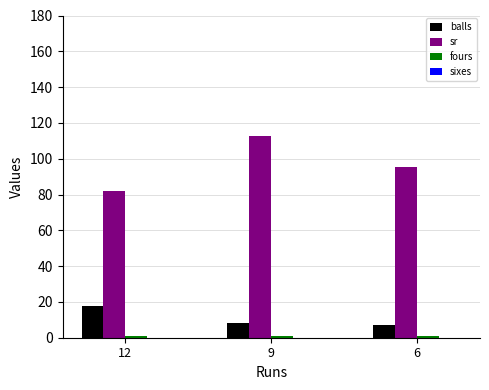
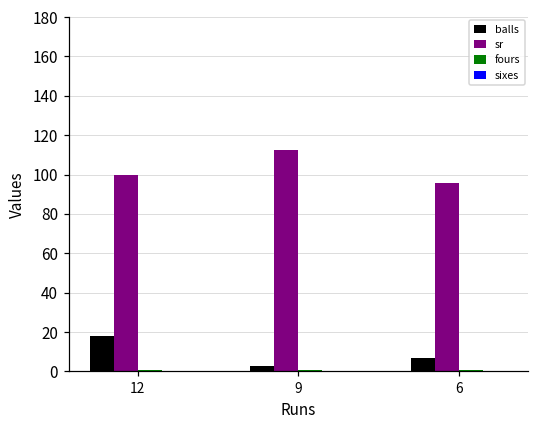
sr, 12: 82 -> 100
balls, 9: 8 -> 3
